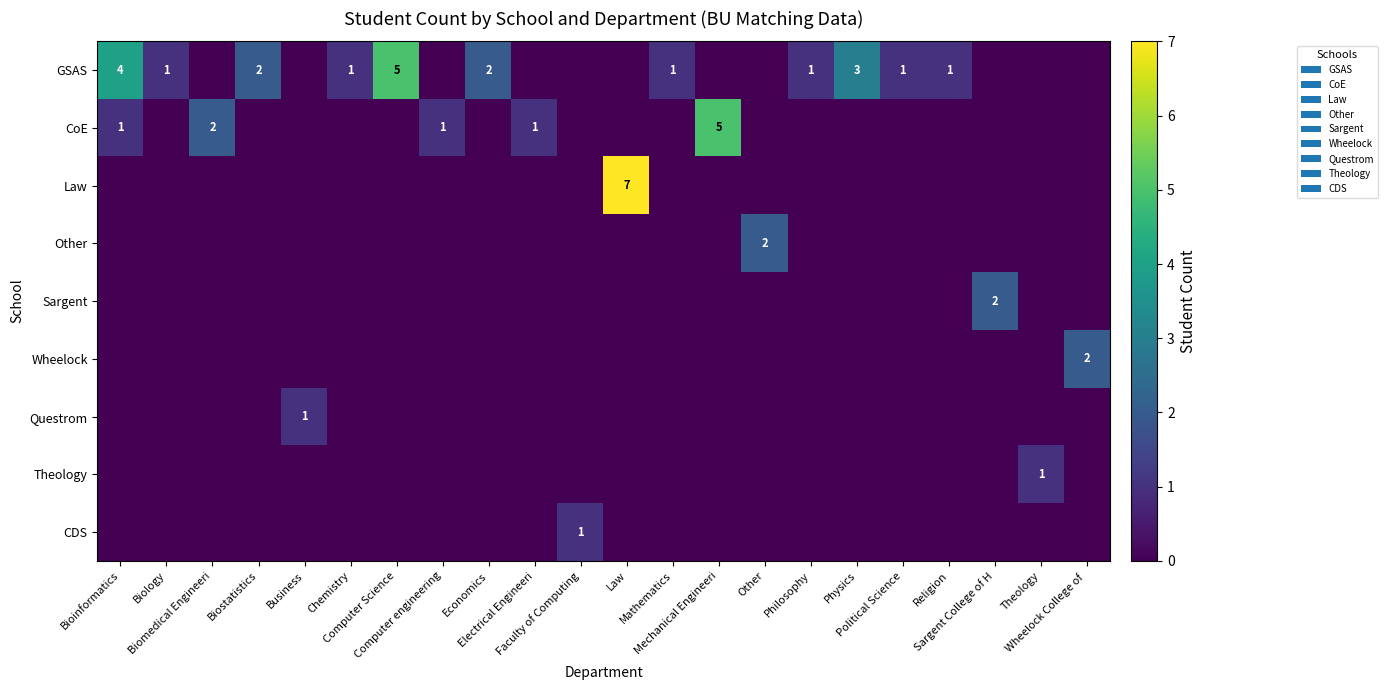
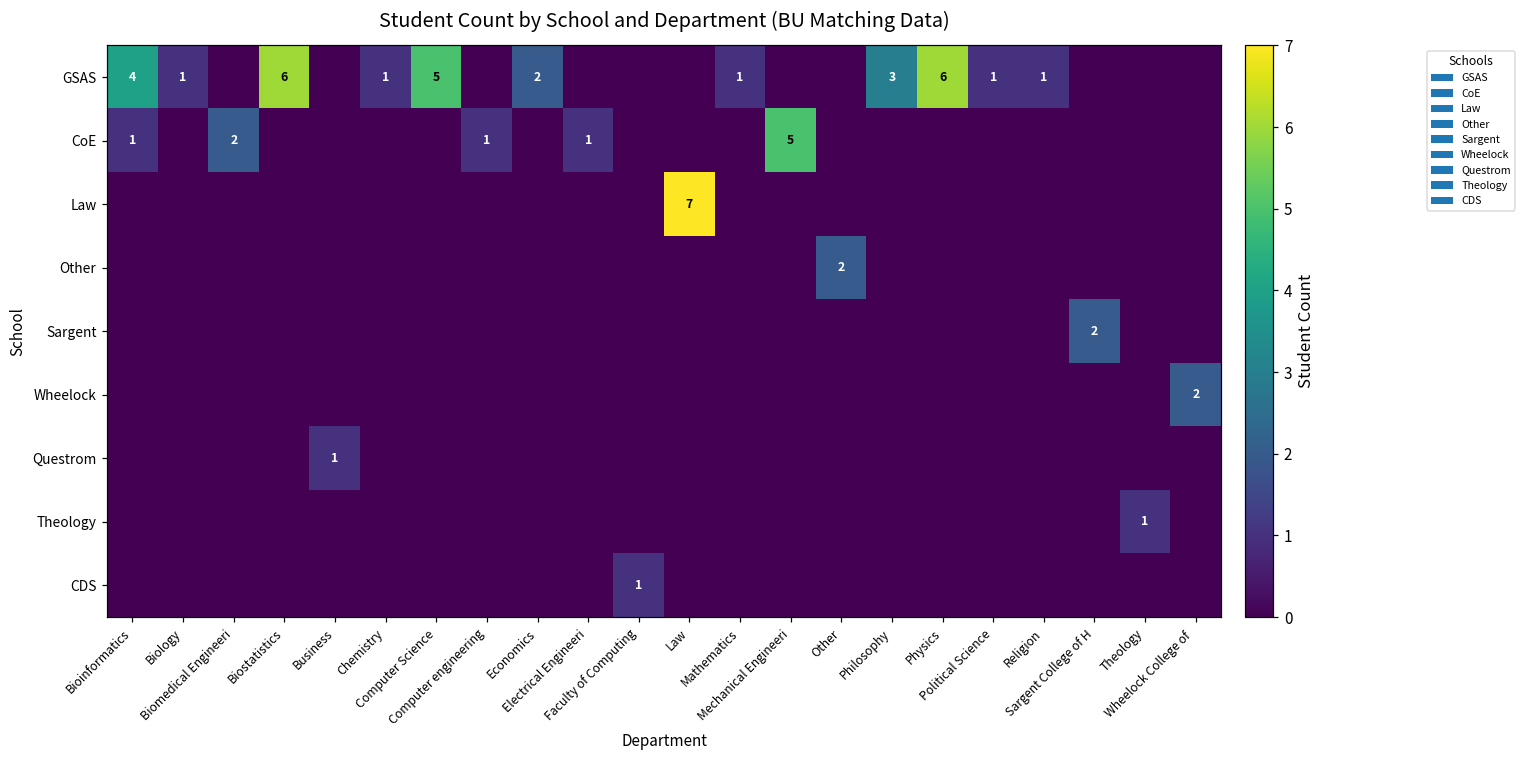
GSAS, Biostatistics: 2 -> 6
GSAS, Philosophy: 1 -> 3
GSAS, Physics: 3 -> 6
